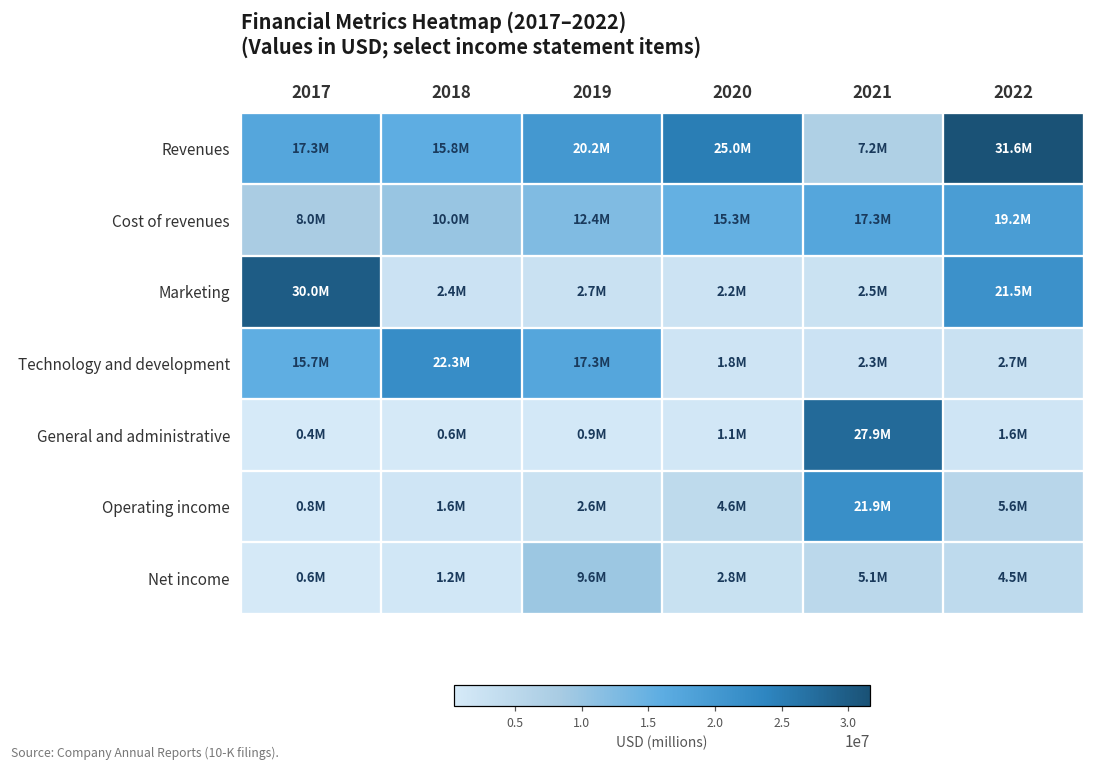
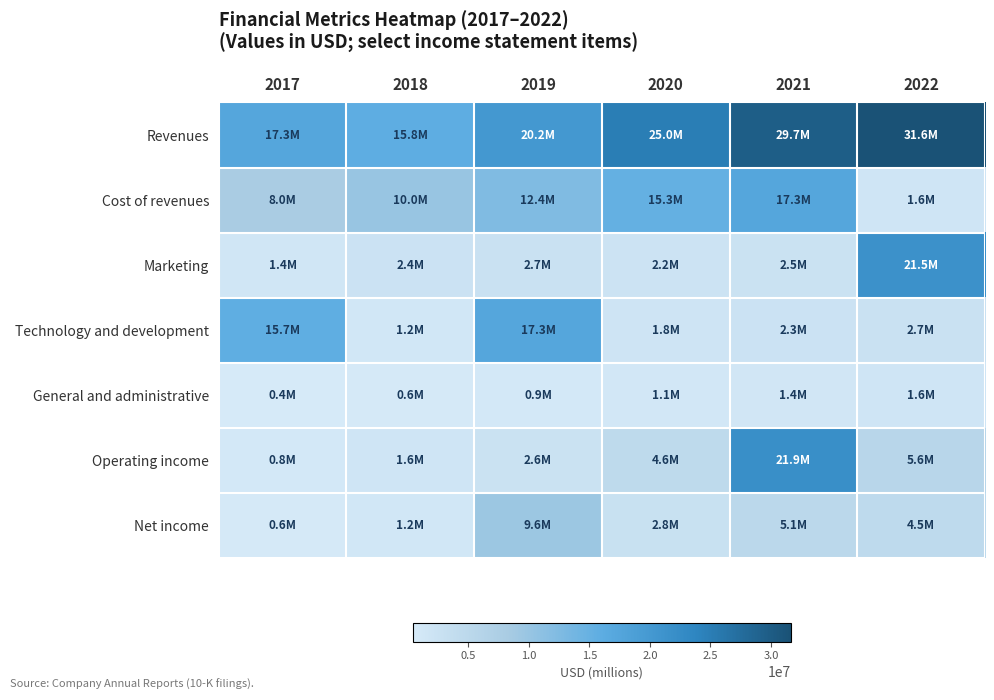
Revenues, 2021: 7.2M -> 29.7M
Cost of revenues, 2022: 19.2M -> 1.6M
Marketing, 2017: 30.0M -> 1.4M
Technology and development, 2018: 22.3M -> 1.2M
General and administrative, 2021: 27.9M -> 1.4M
